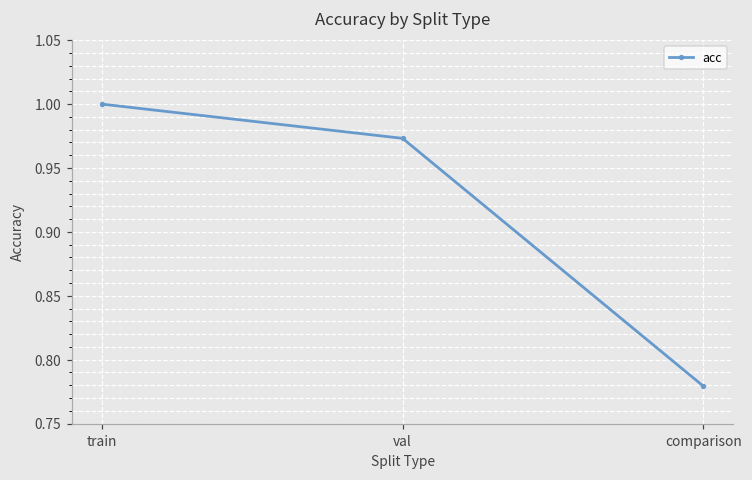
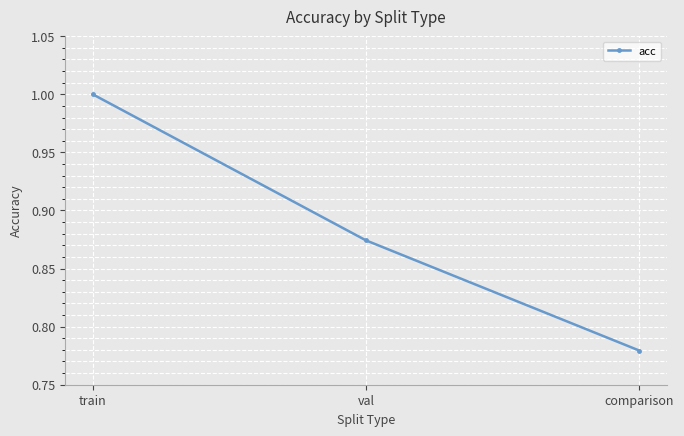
val: 0.973 -> 0.874
